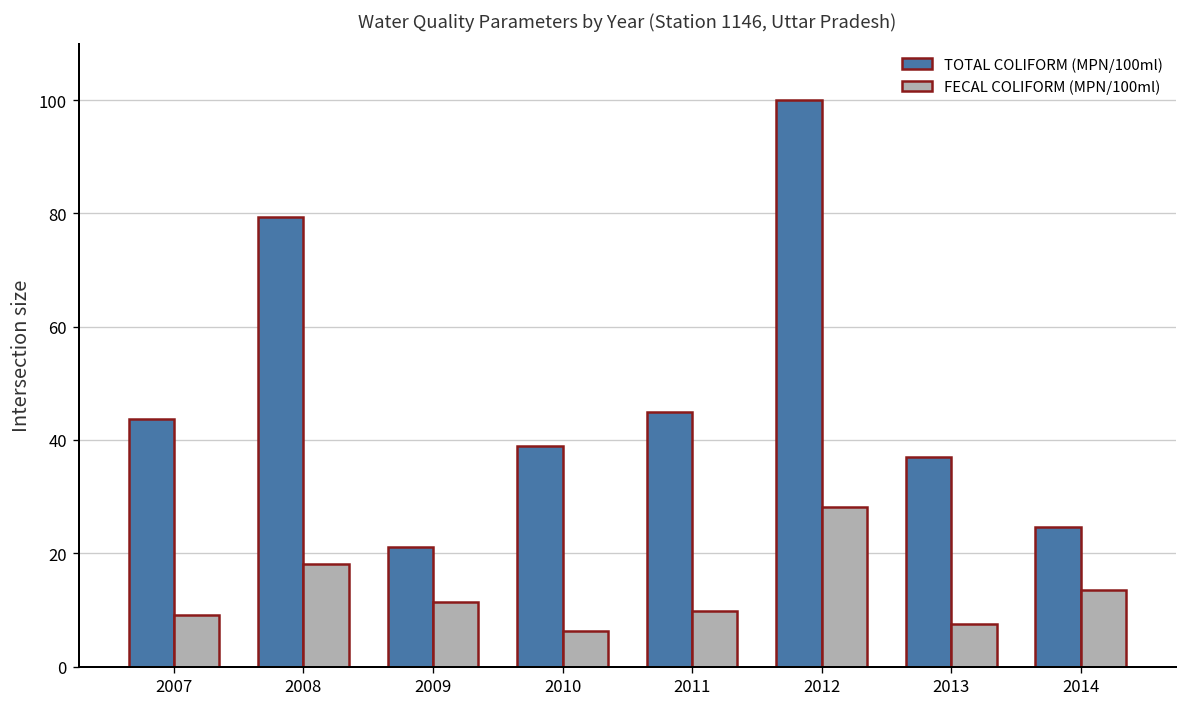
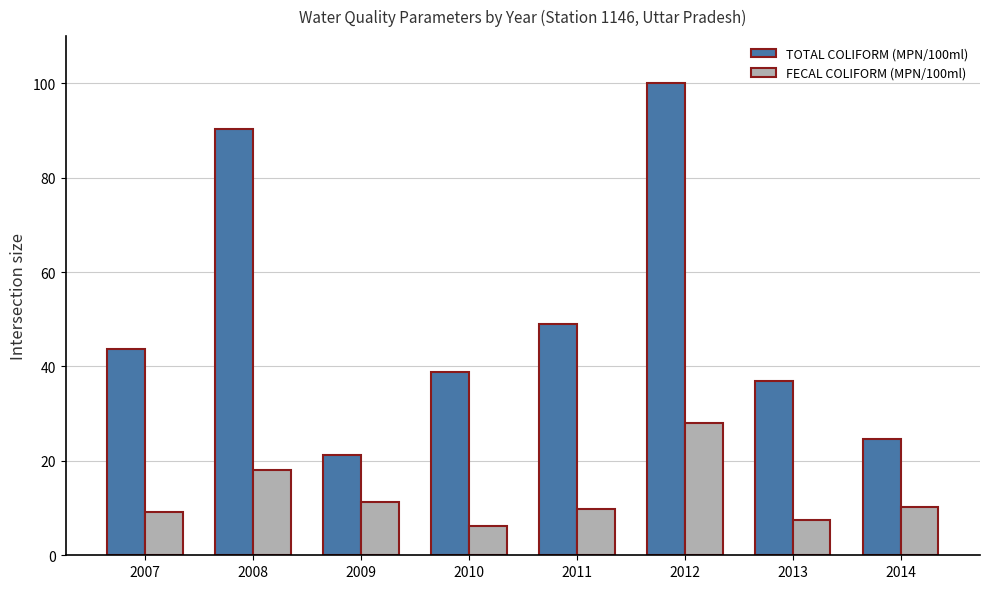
TOTAL COLIFORM (MPN/100ml), 2008: 79 -> 90
TOTAL COLIFORM (MPN/100ml), 2011: 45 -> 49
FECAL COLIFORM (MPN/100ml), 2014: 14 -> 10
